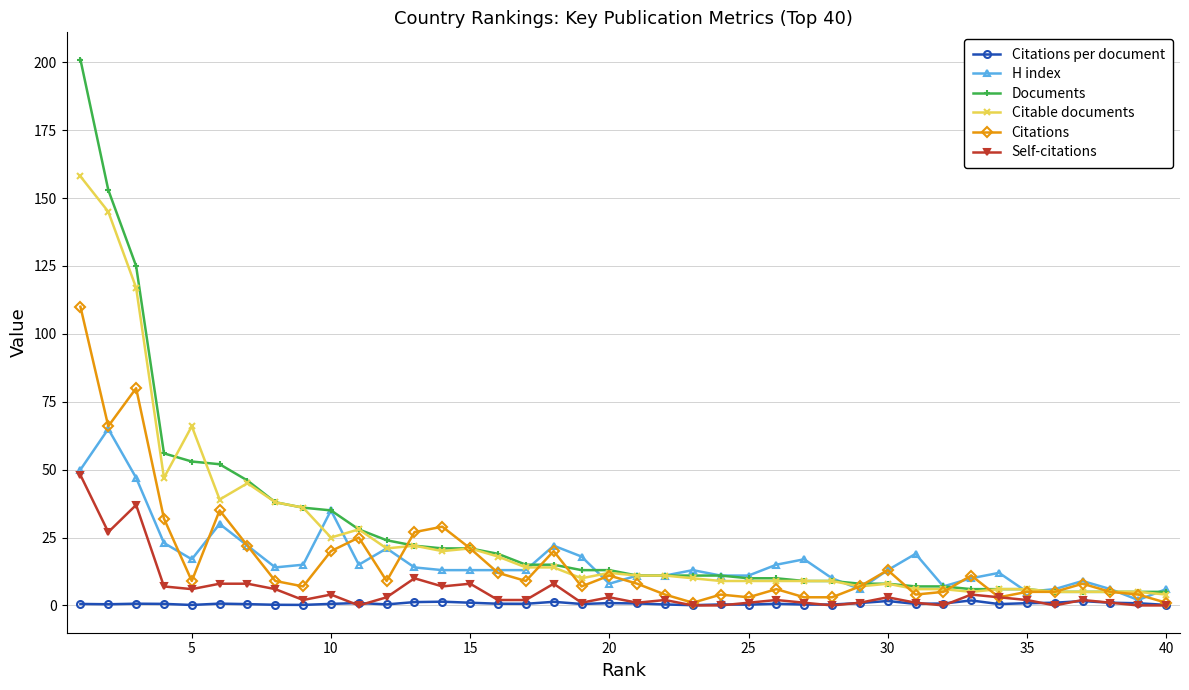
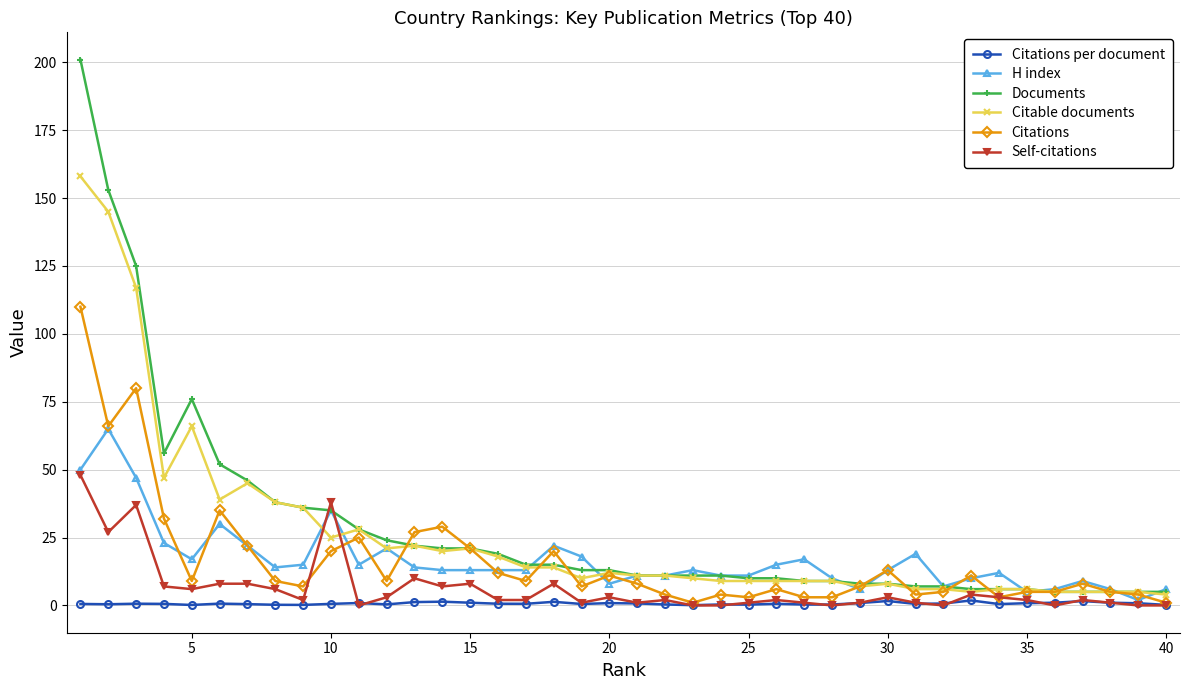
Documents, 5: 53 -> 76
Self-citations, 10: 4 -> 38
